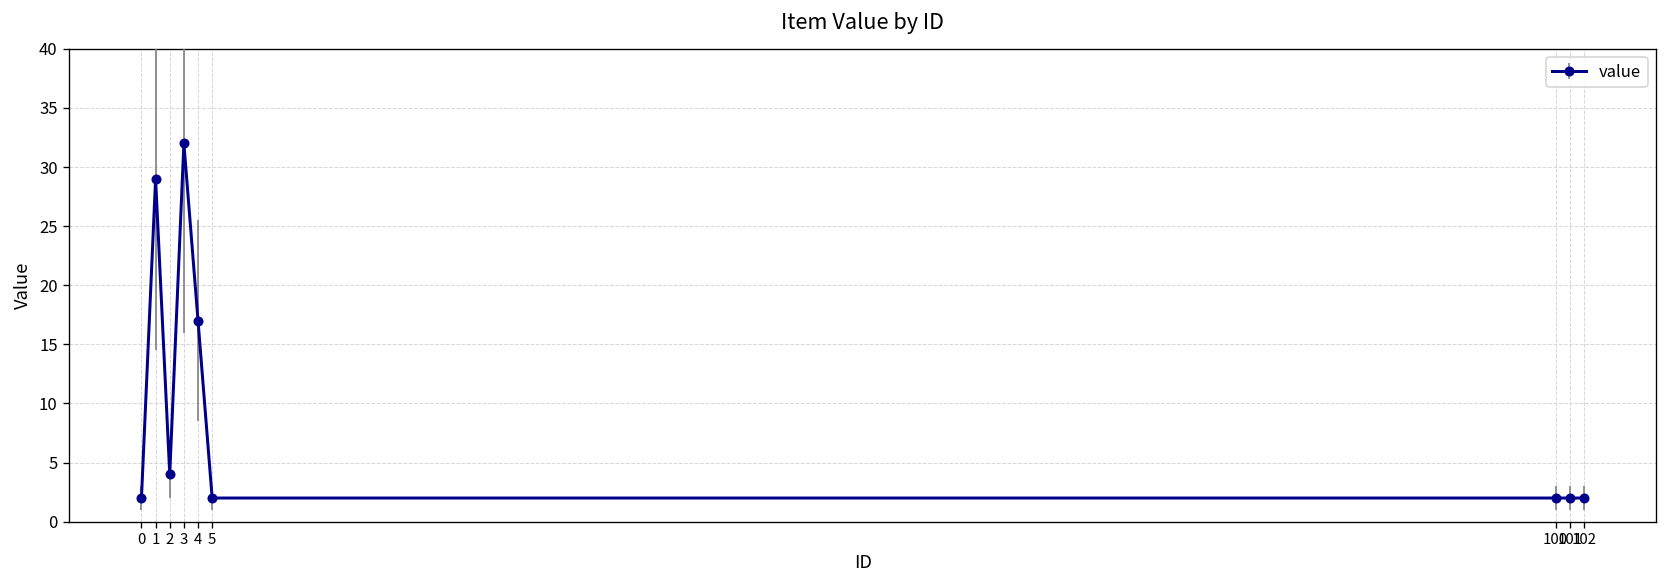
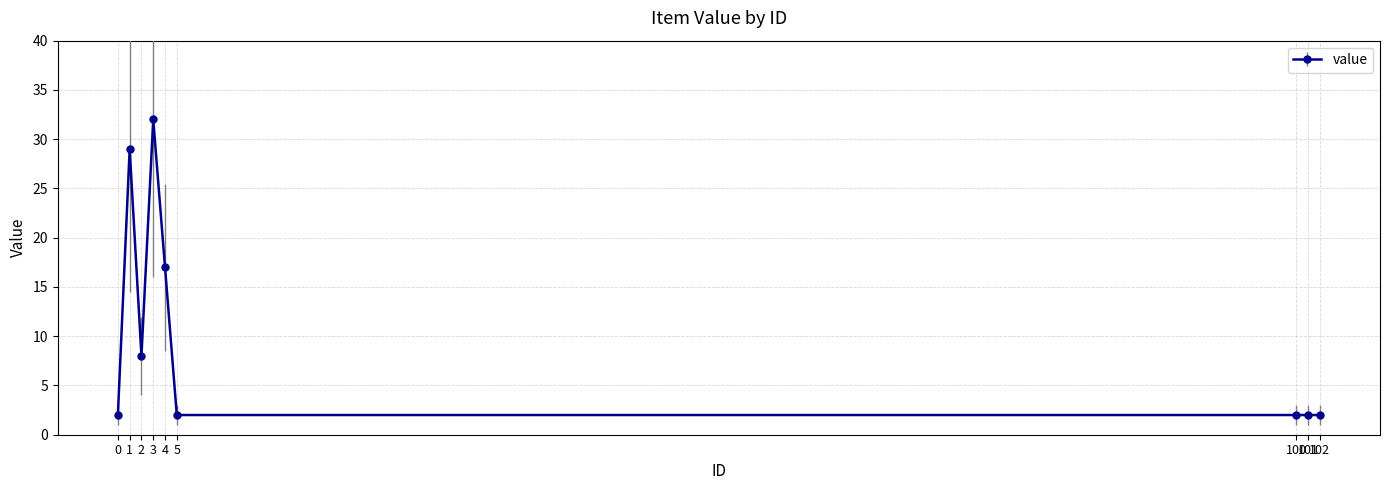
2: 4 -> 8
